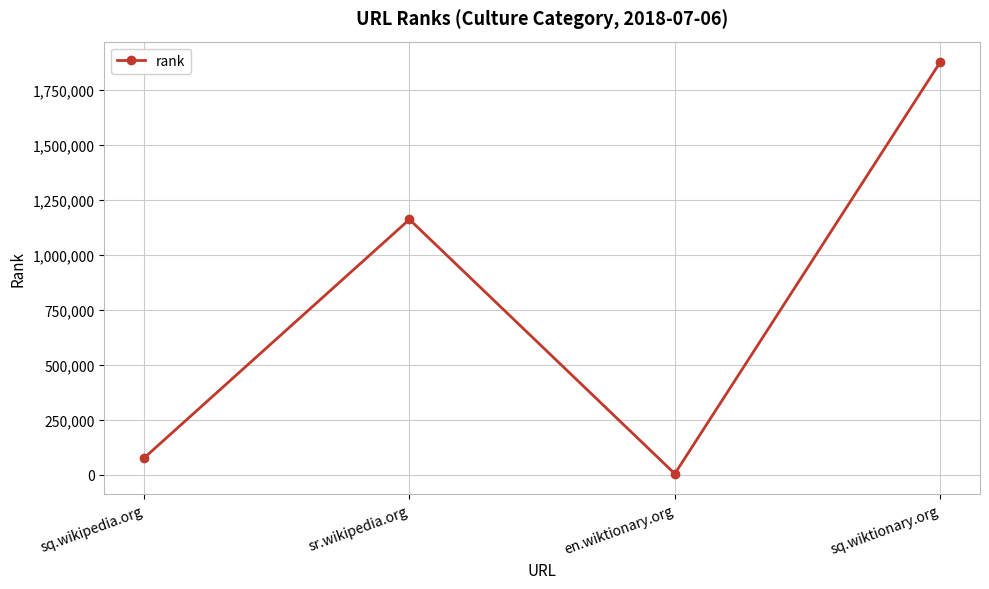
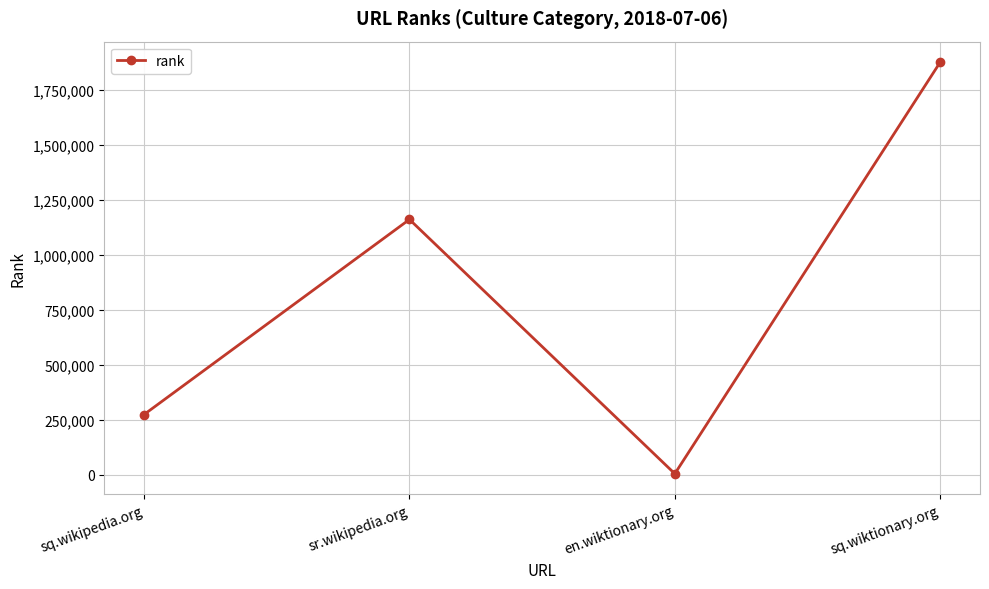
sq.wikipedia.org: 80,000 -> 270,000
